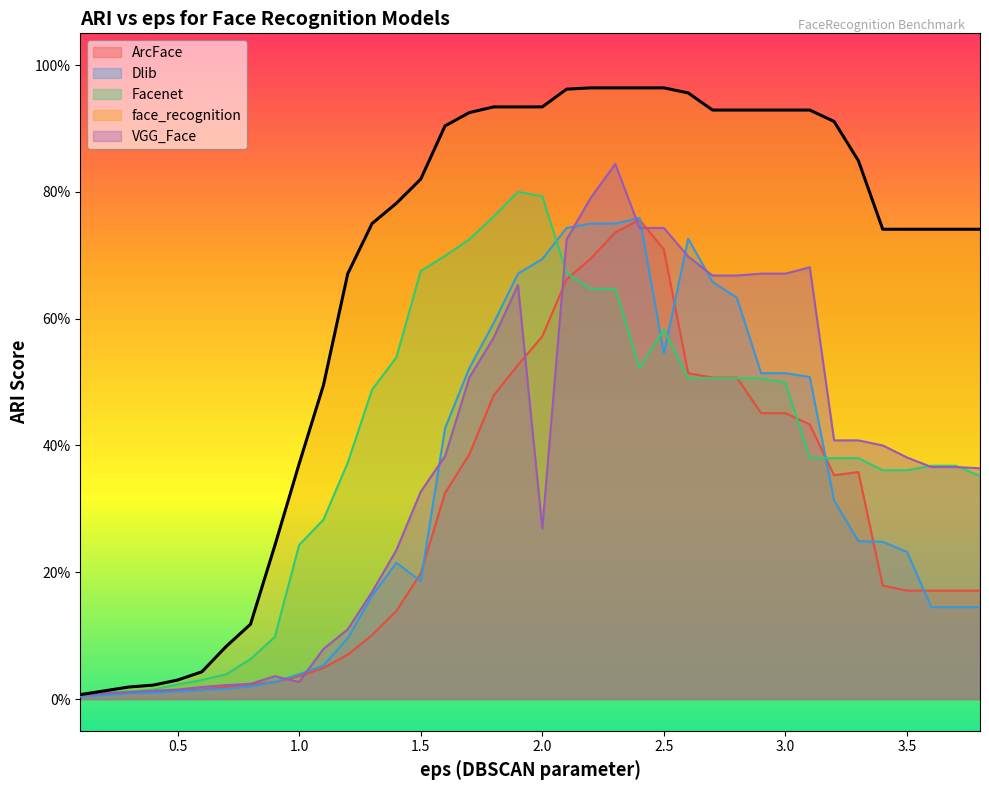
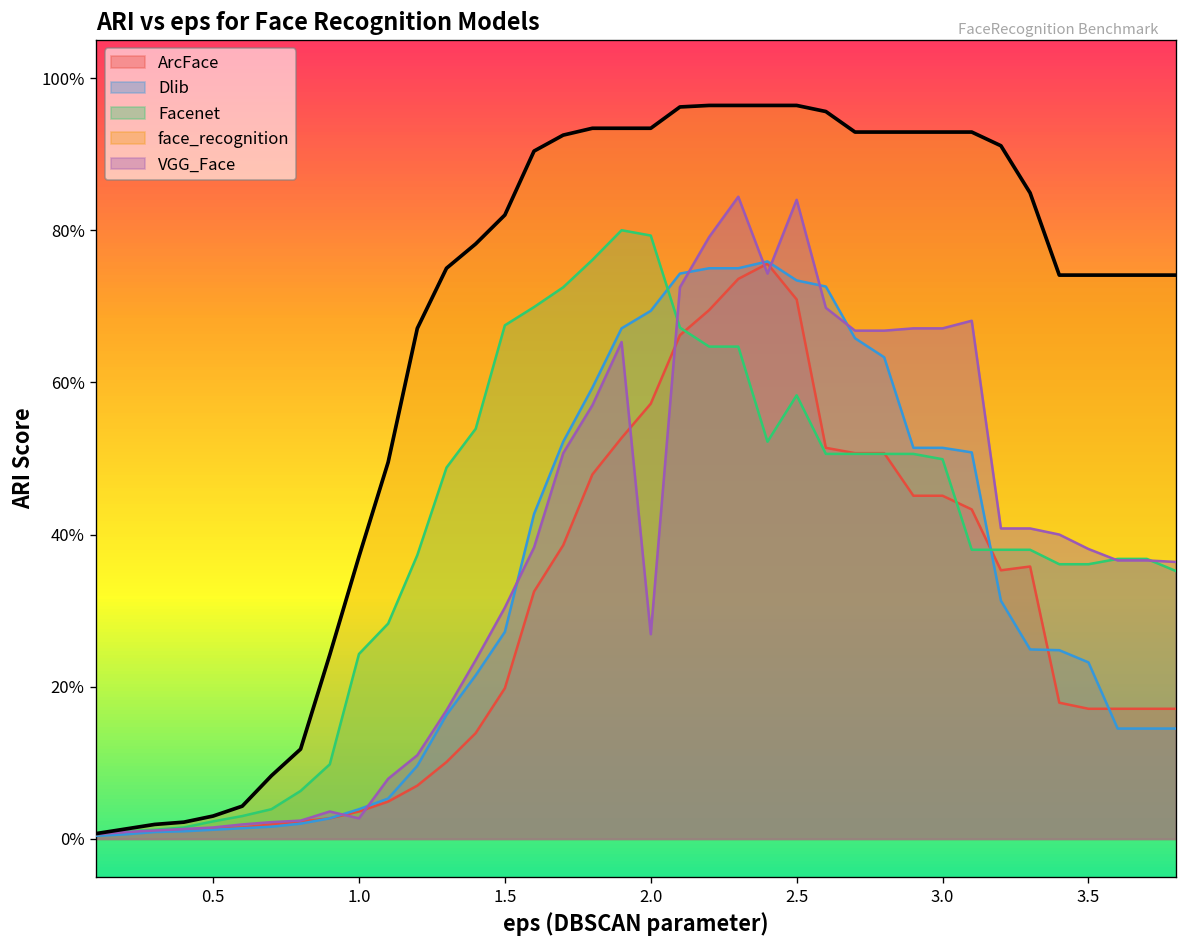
Dlib, 1.5: 19% -> 27%
VGG_Face, 1.5: 33% -> 30%
Dlib, 2.5: 55% -> 73%
VGG_Face, 2.5: 74% -> 84%
